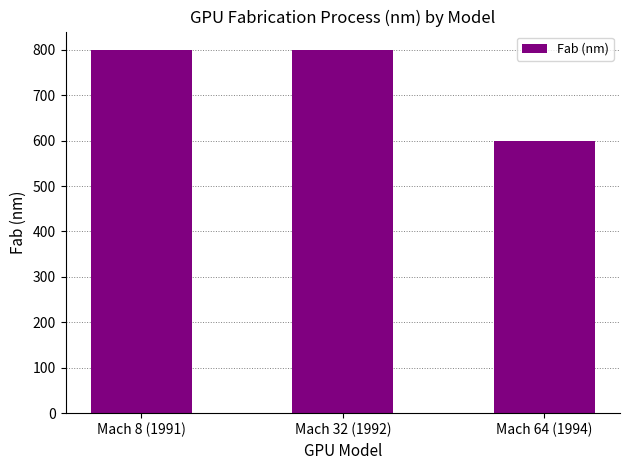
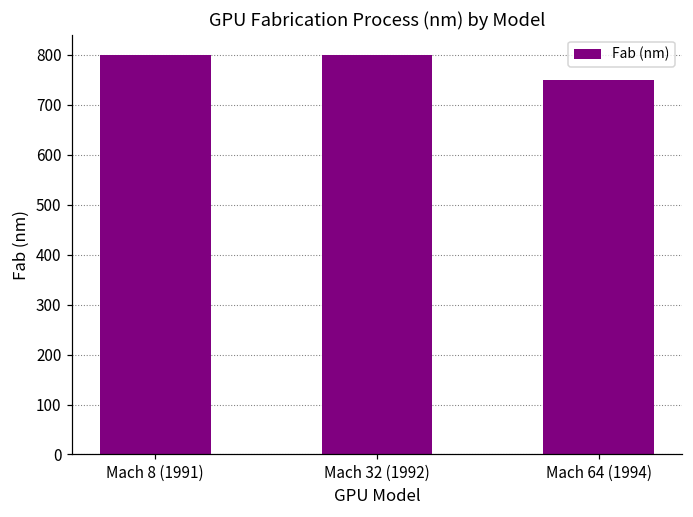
Mach 64 (1994): 600 -> 750
